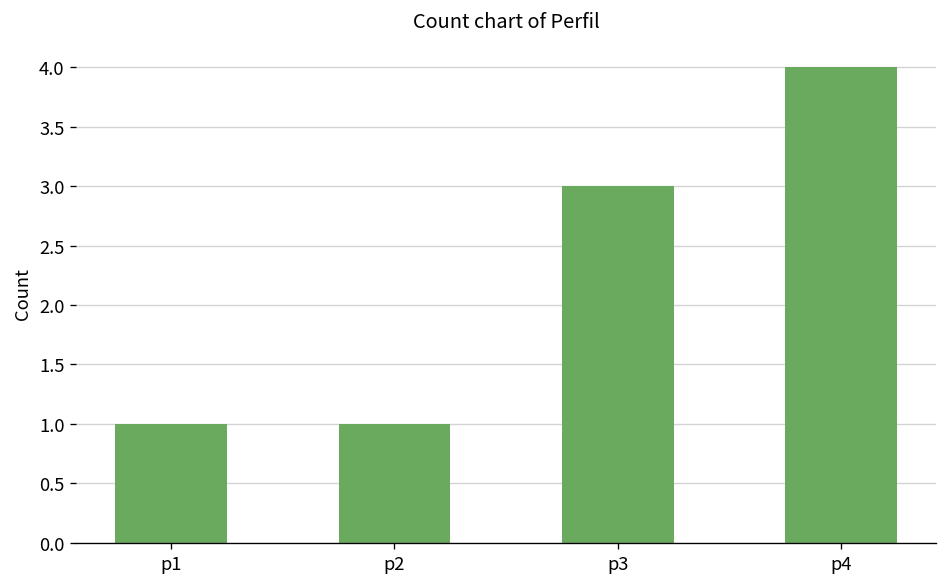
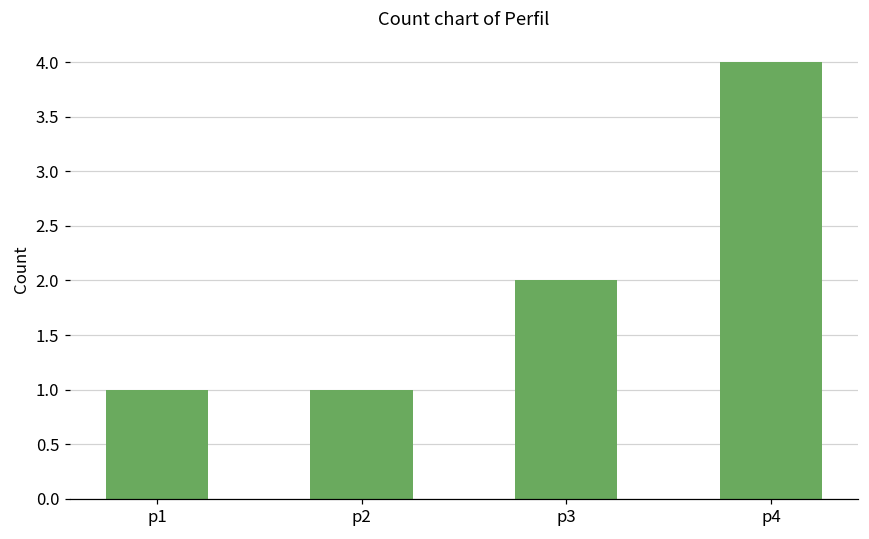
p3: 3 -> 2
